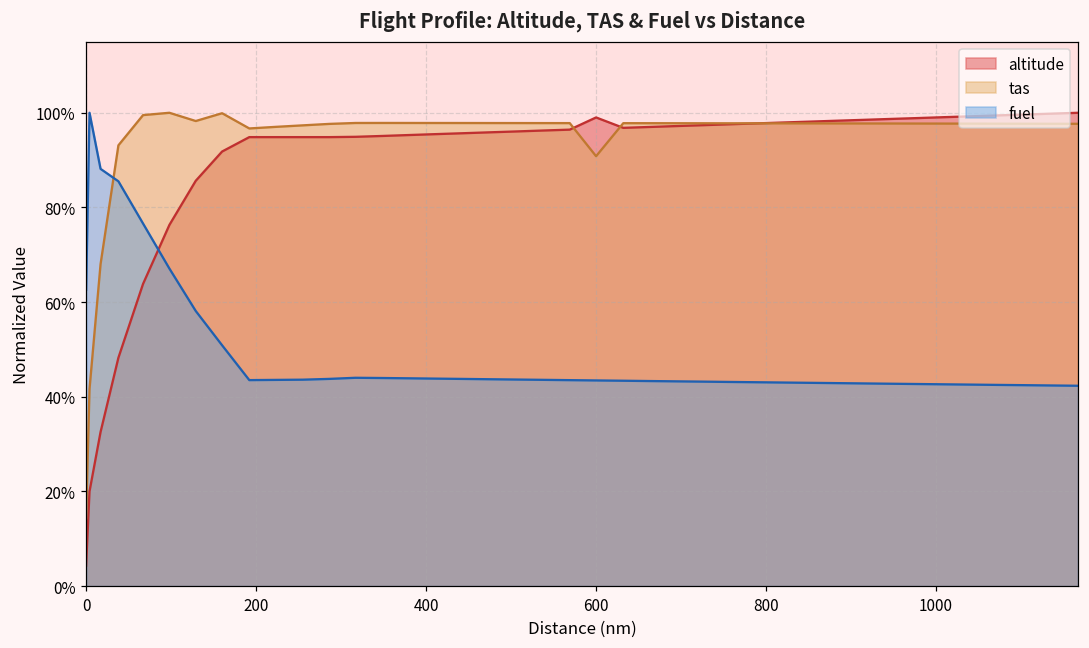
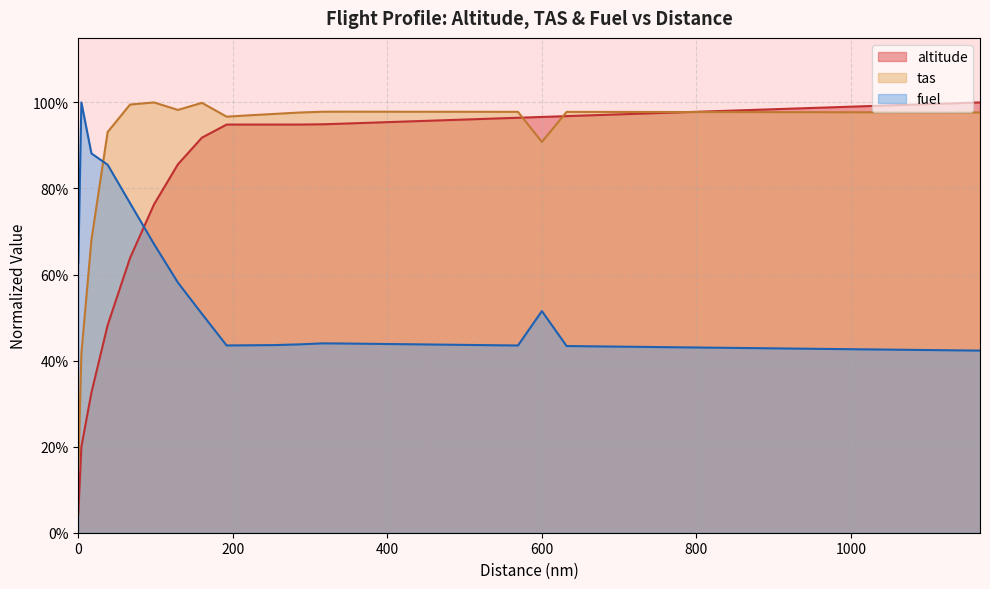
altitude, 600: 99% -> 97%
fuel, 600: 43% -> 52%
